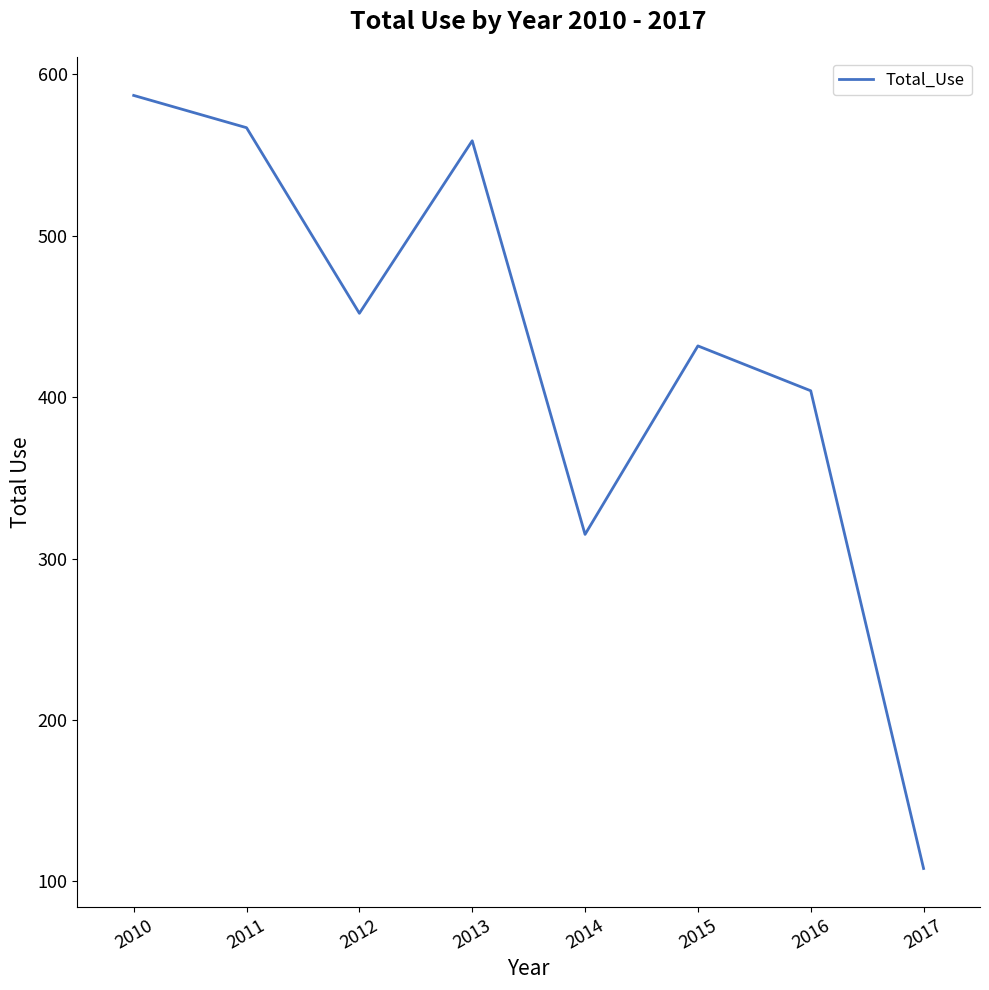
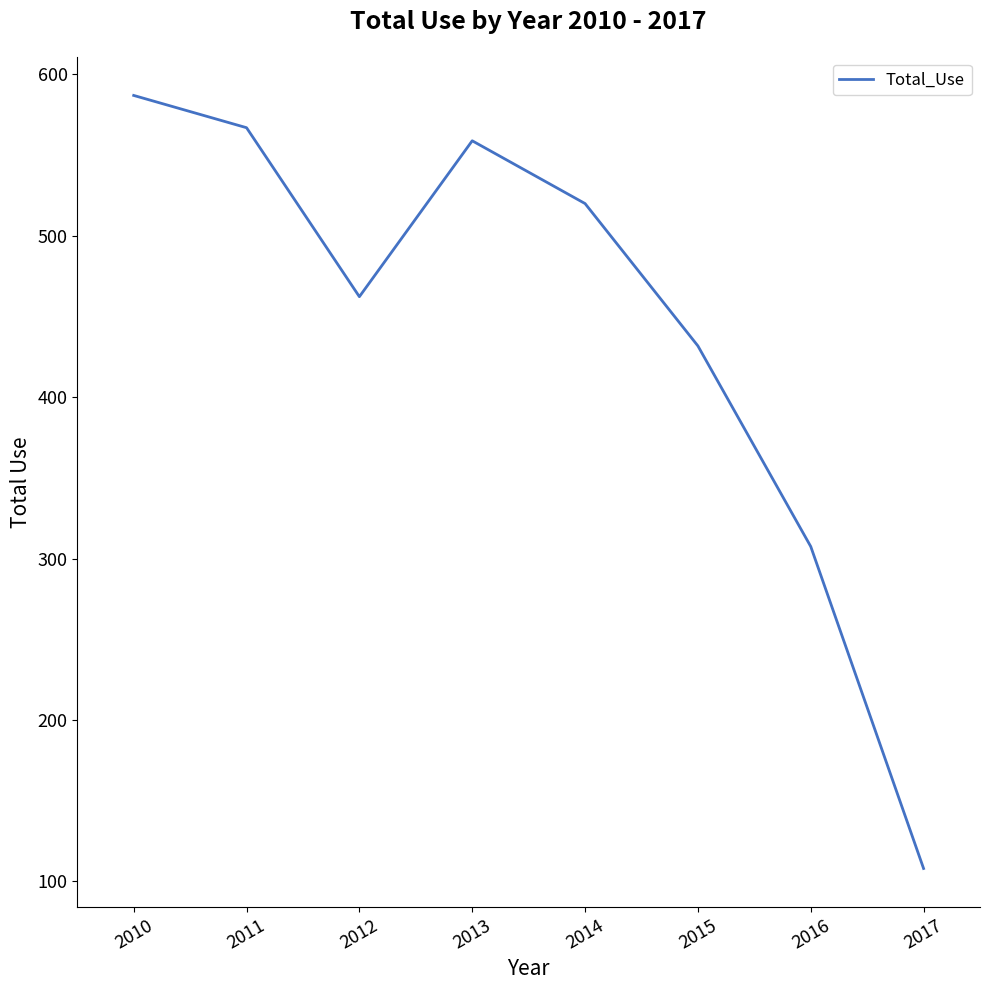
2012: 452 -> 462
2014: 315 -> 520
2016: 404 -> 308
